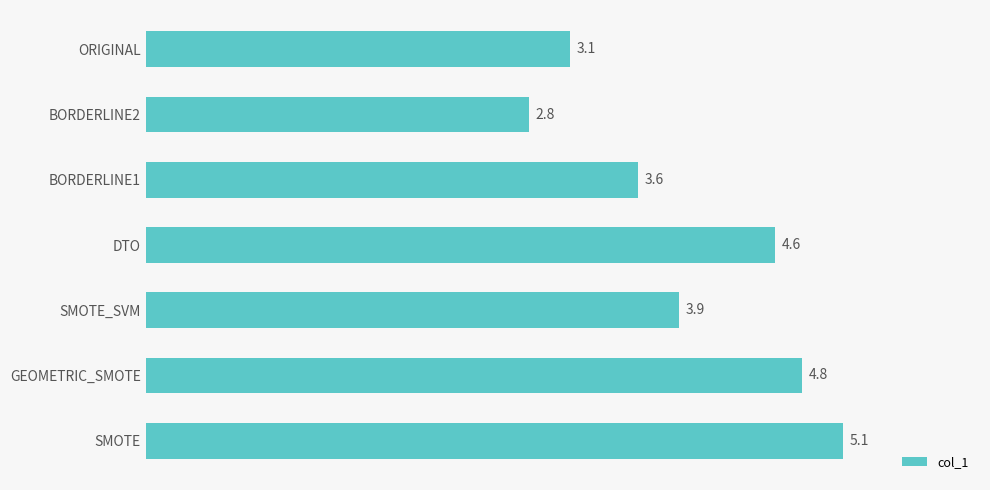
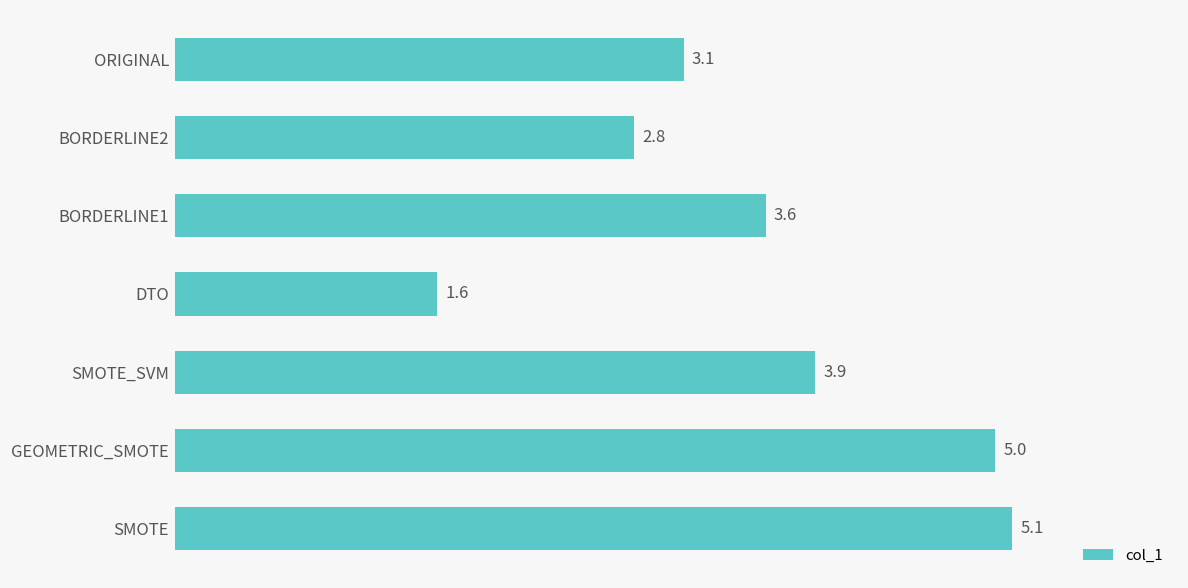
DTO: 4.6 -> 1.6
GEOMETRIC_SMOTE: 4.8 -> 5.0
